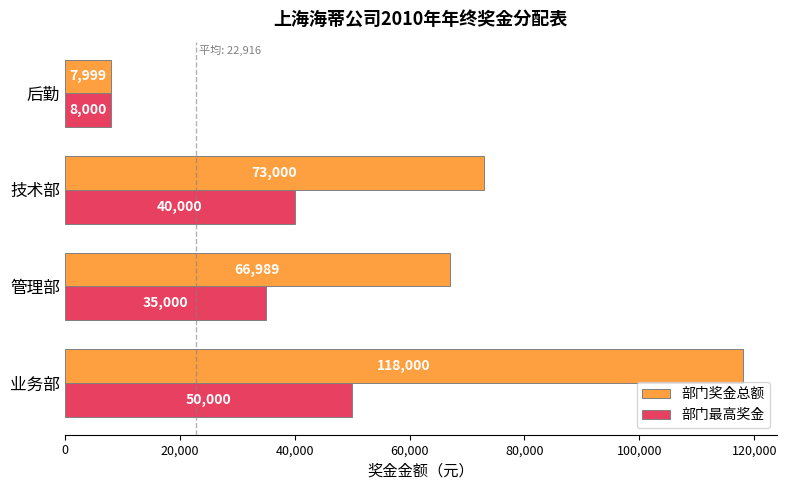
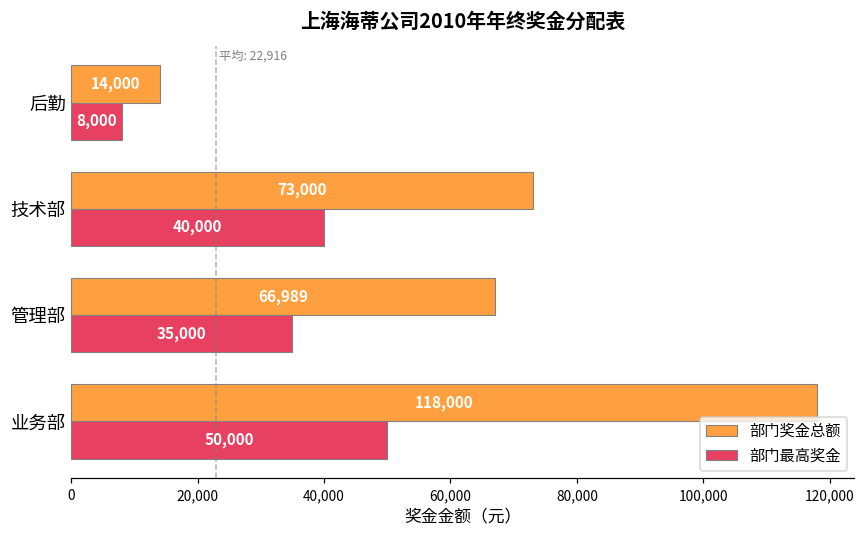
部门奖金总额, 后勤: 7,999 -> 14,000
